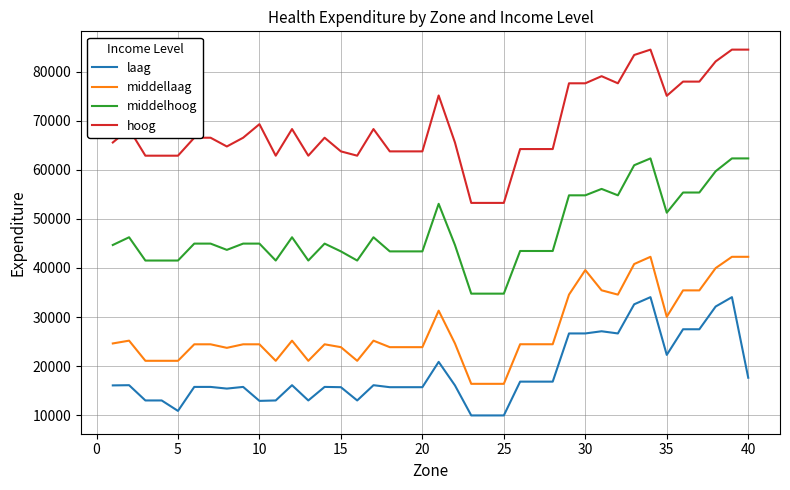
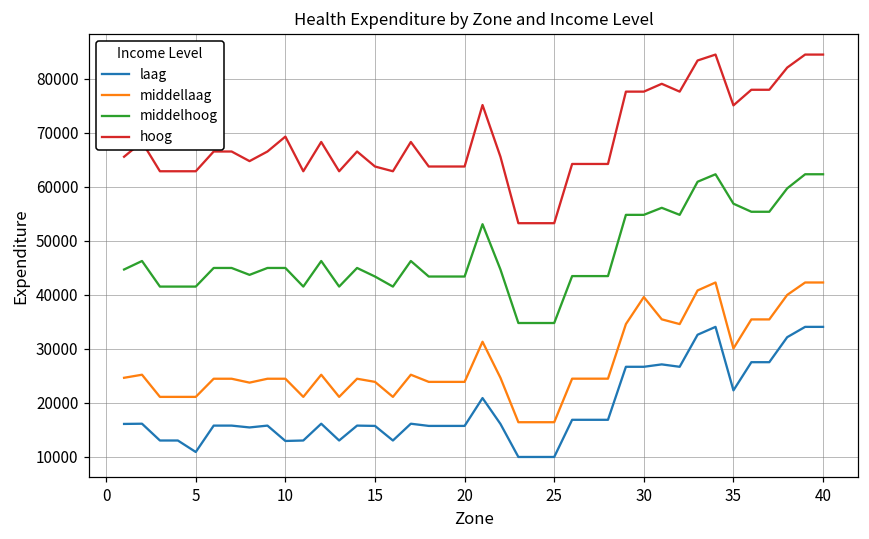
middelhoog, 35: 51000 -> 57000
laag, 40: 18000 -> 34000
